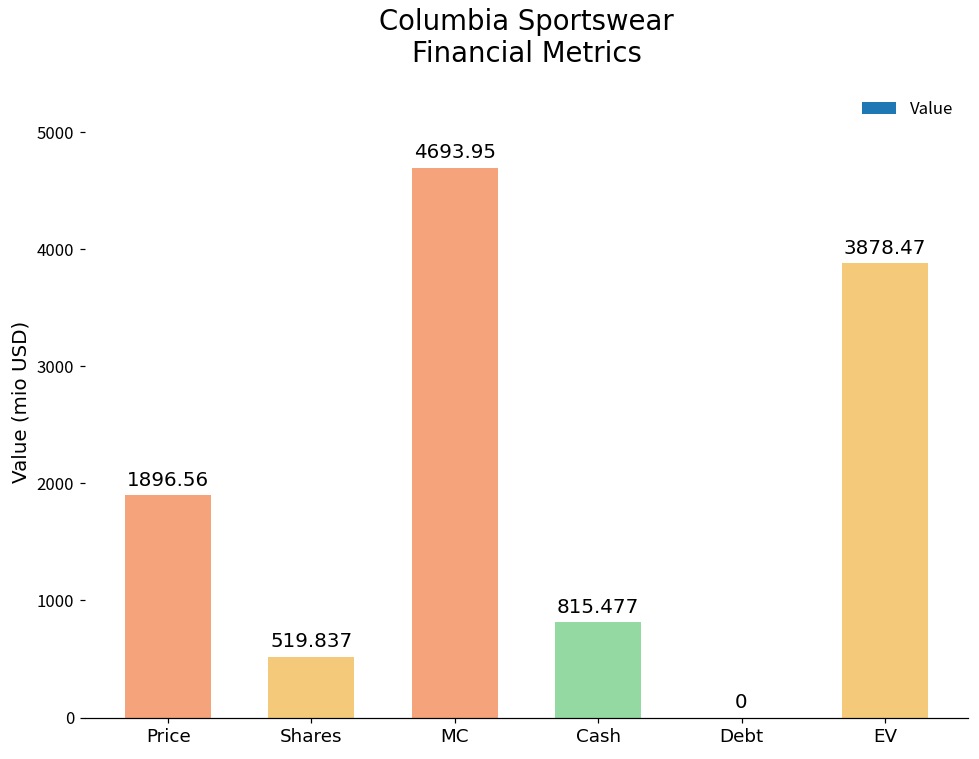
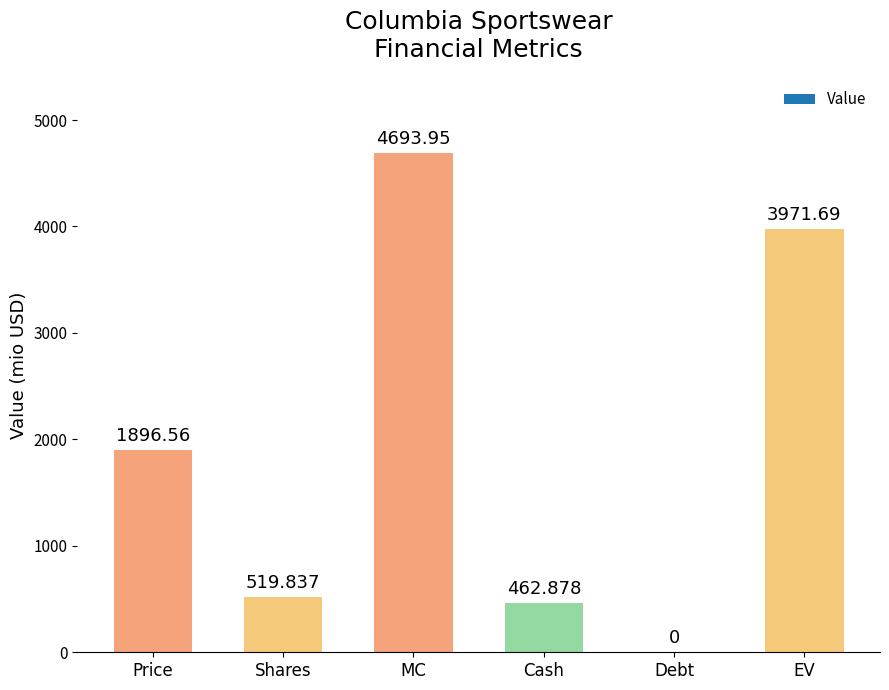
Cash: 815.477 -> 462.878
EV: 3878.47 -> 3971.69
